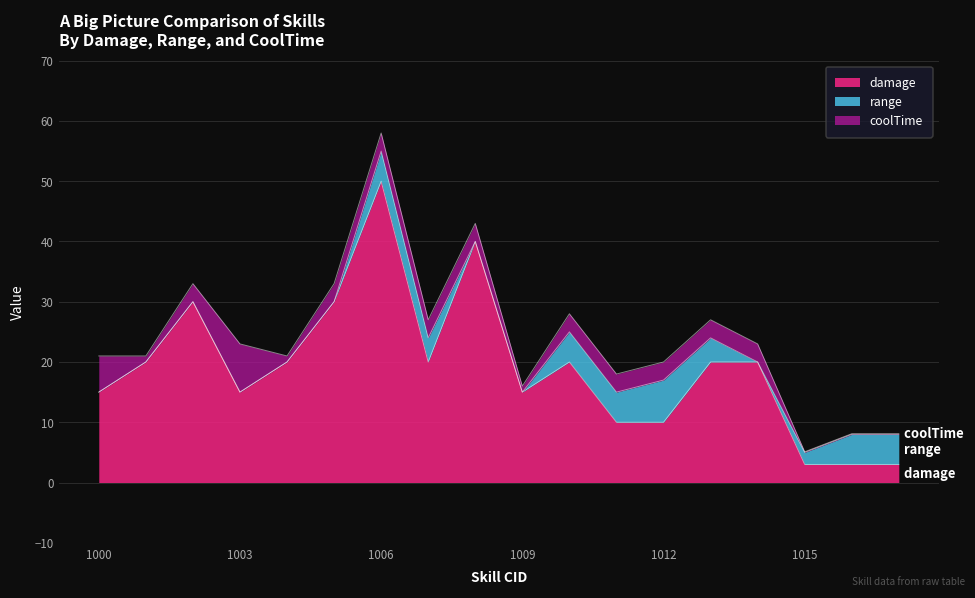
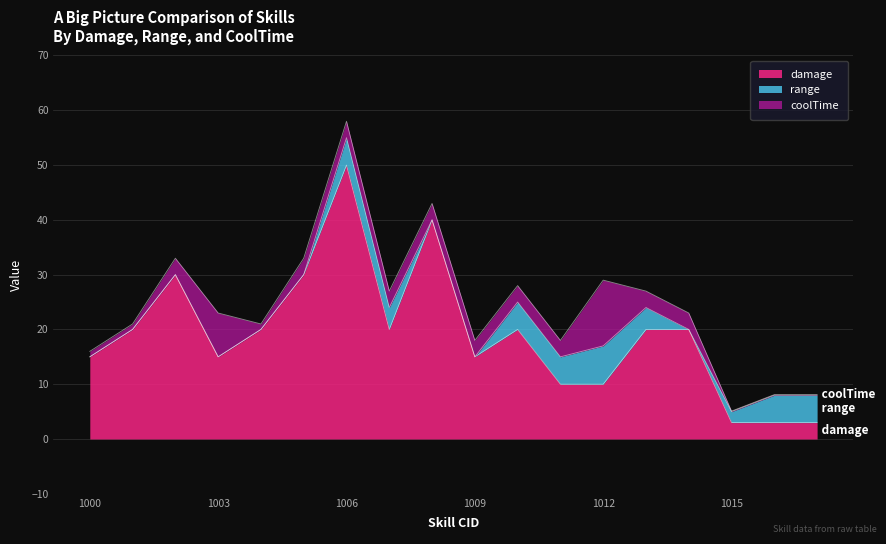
coolTime, 1000: 6 -> 1
coolTime, 1009: 1 -> 3
coolTime, 1012: 3 -> 12
